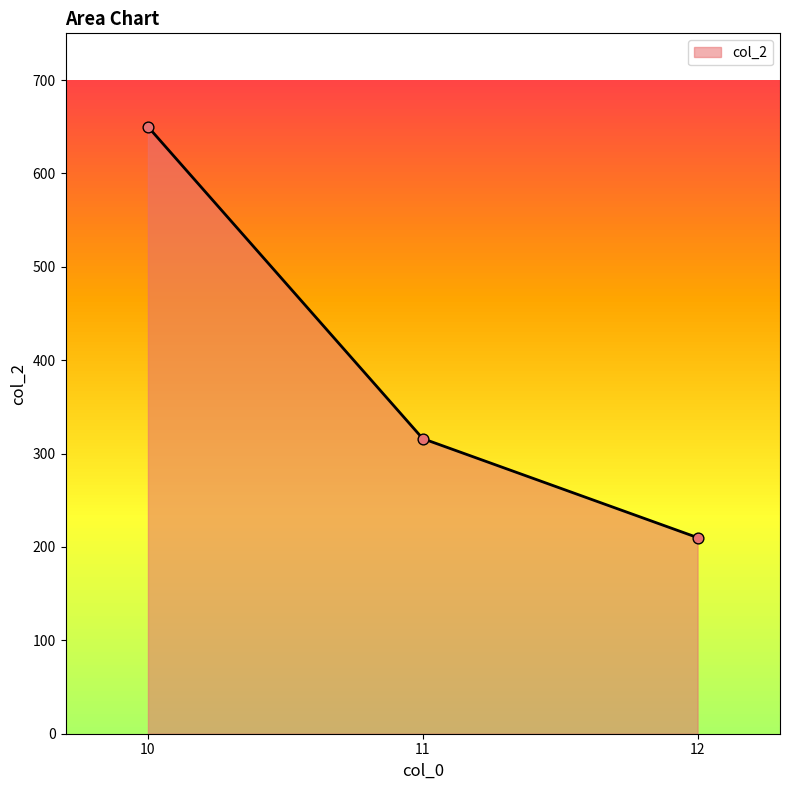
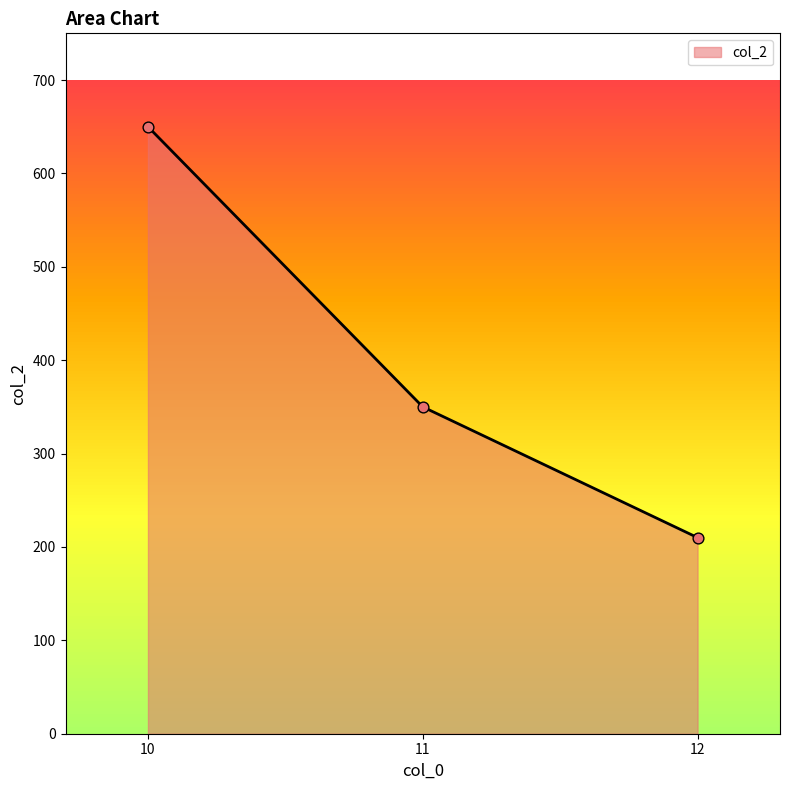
11: 320 -> 350
